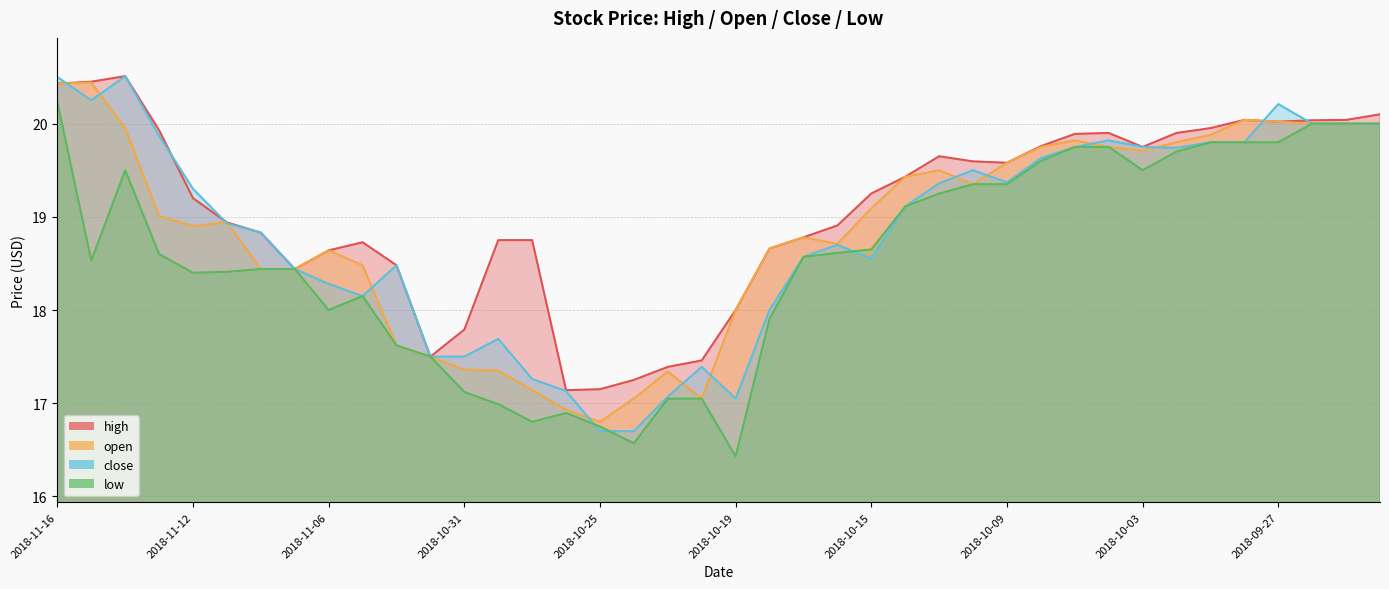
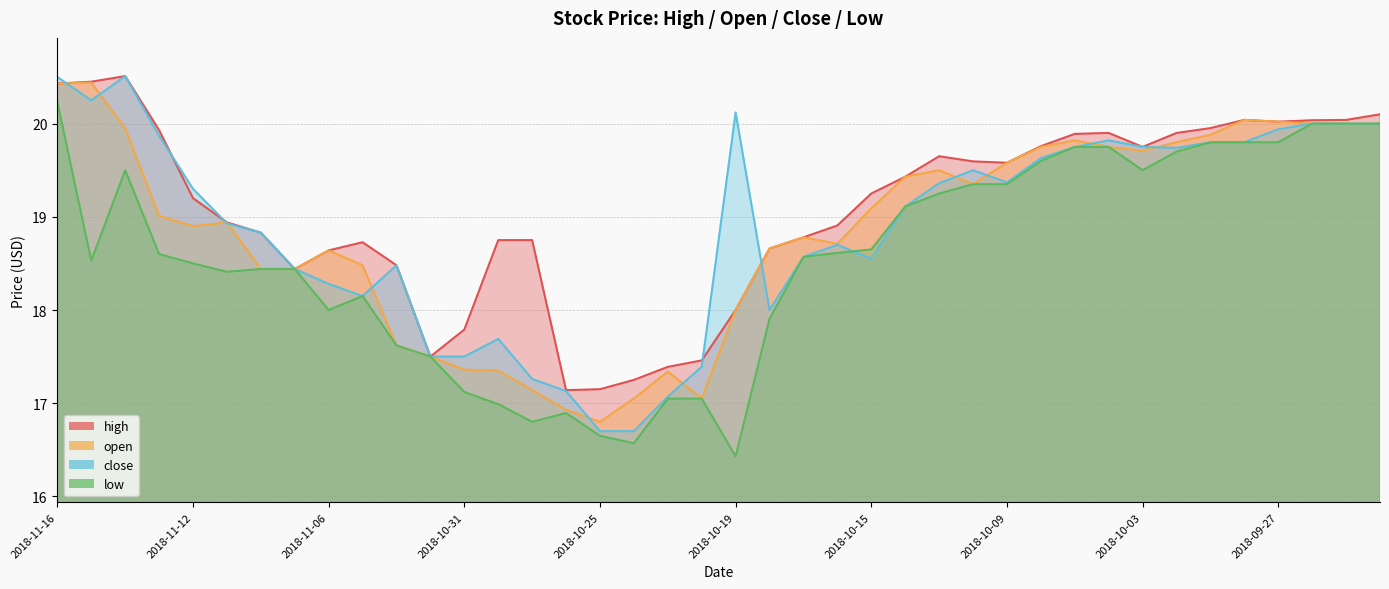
low, 2018-11-12: 18.4 -> 18.5
low, 2018-10-25: 16.8 -> 16.7
close, 2018-10-19: 17.1 -> 20.1
close, 2018-09-27: 20.2 -> 19.9
